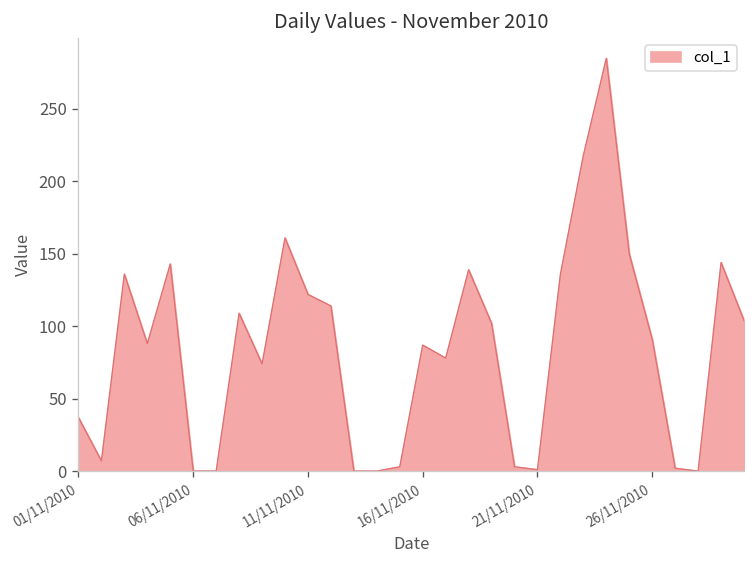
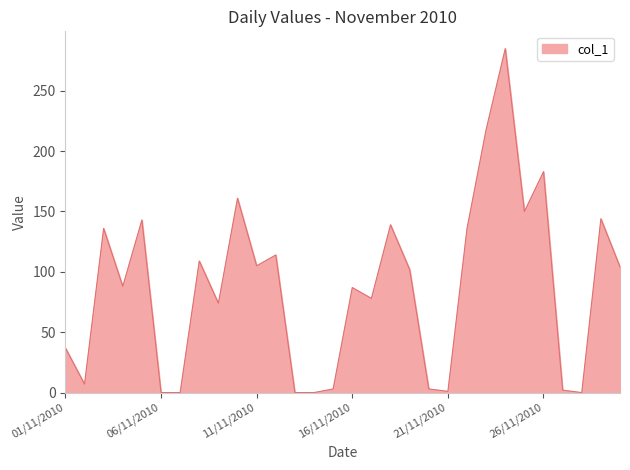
11/11/2010: 122 -> 105
26/11/2010: 91 -> 183
